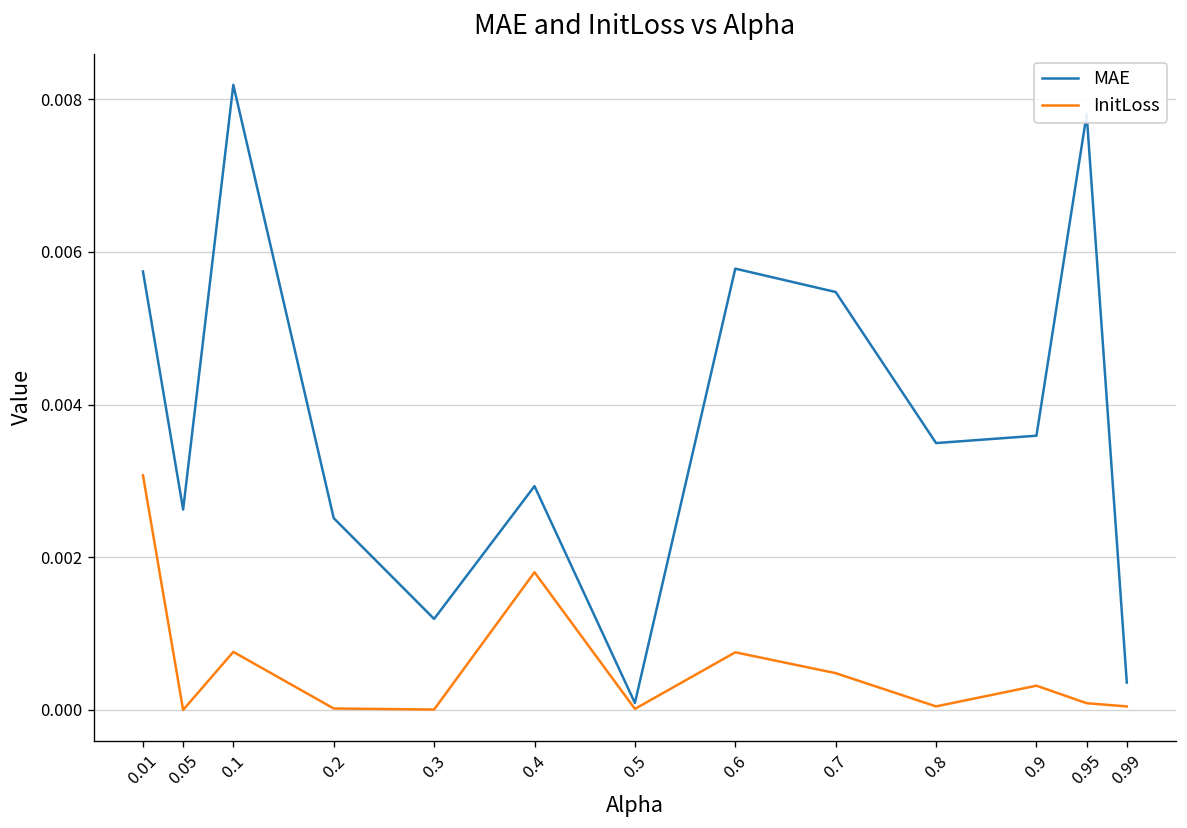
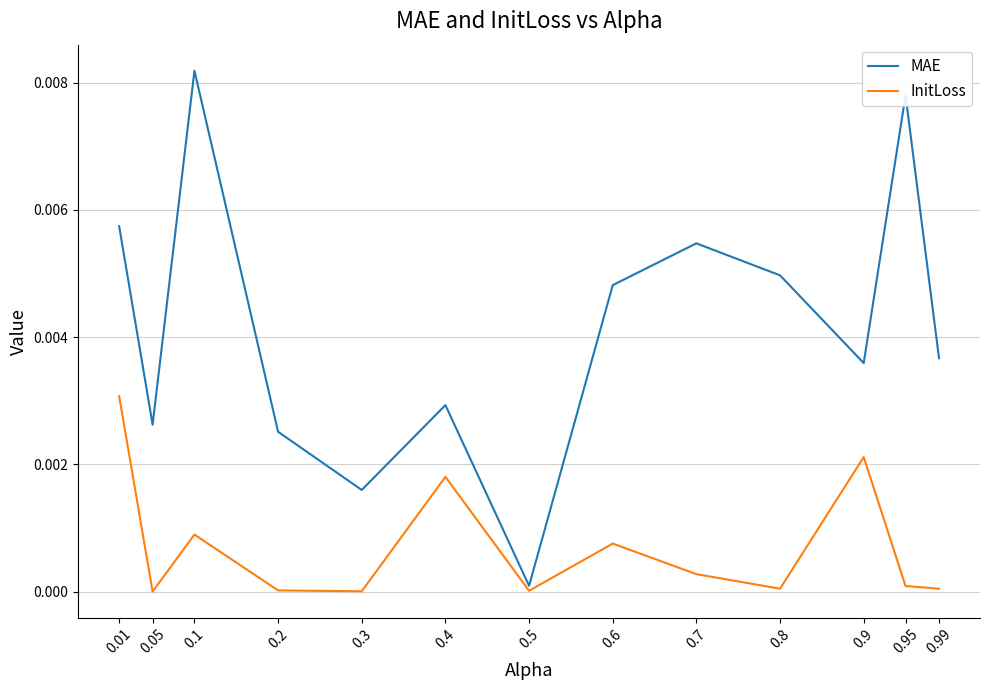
InitLoss, 0.1: 0.0008 -> 0.0009
MAE, 0.3: 0.0012 -> 0.0016
MAE, 0.6: 0.0058 -> 0.0048
InitLoss, 0.7: 0.0005 -> 0.0003
MAE, 0.8: 0.0035 -> 0.0050
InitLoss, 0.9: 0.0003 -> 0.0021
MAE, 0.99: 0.0004 -> 0.0037
